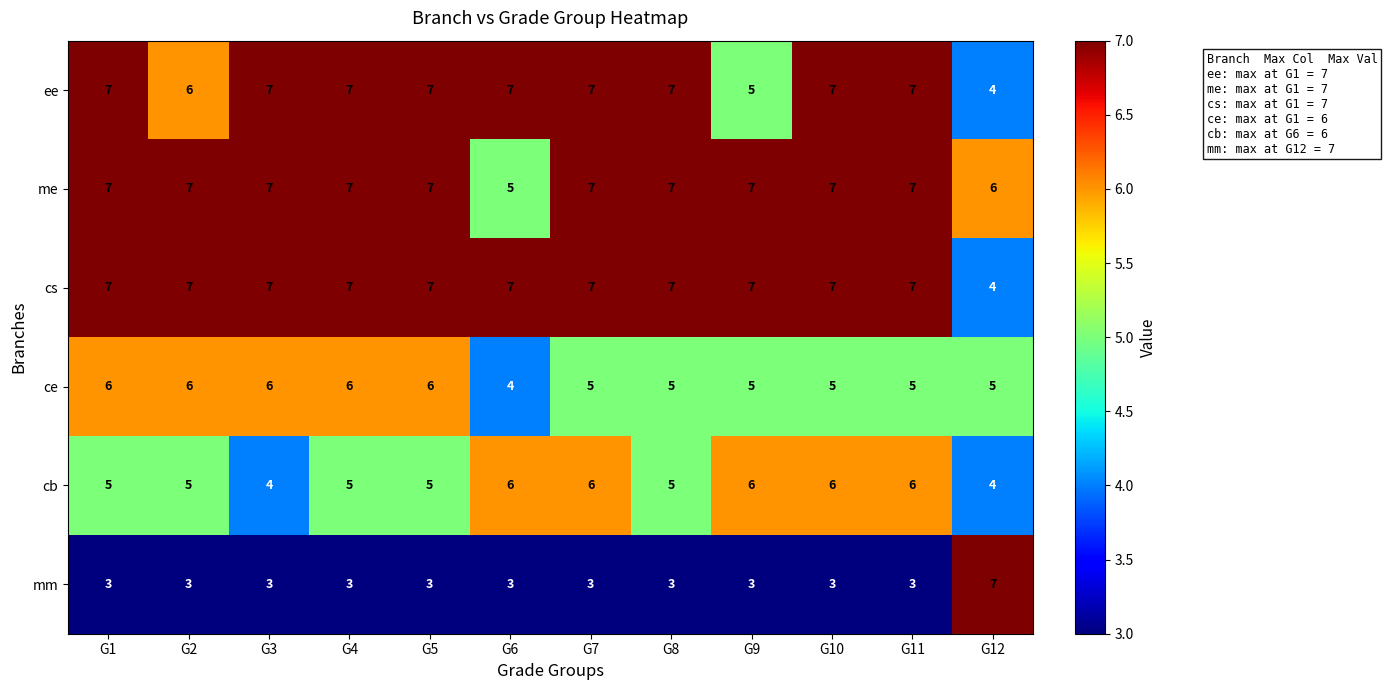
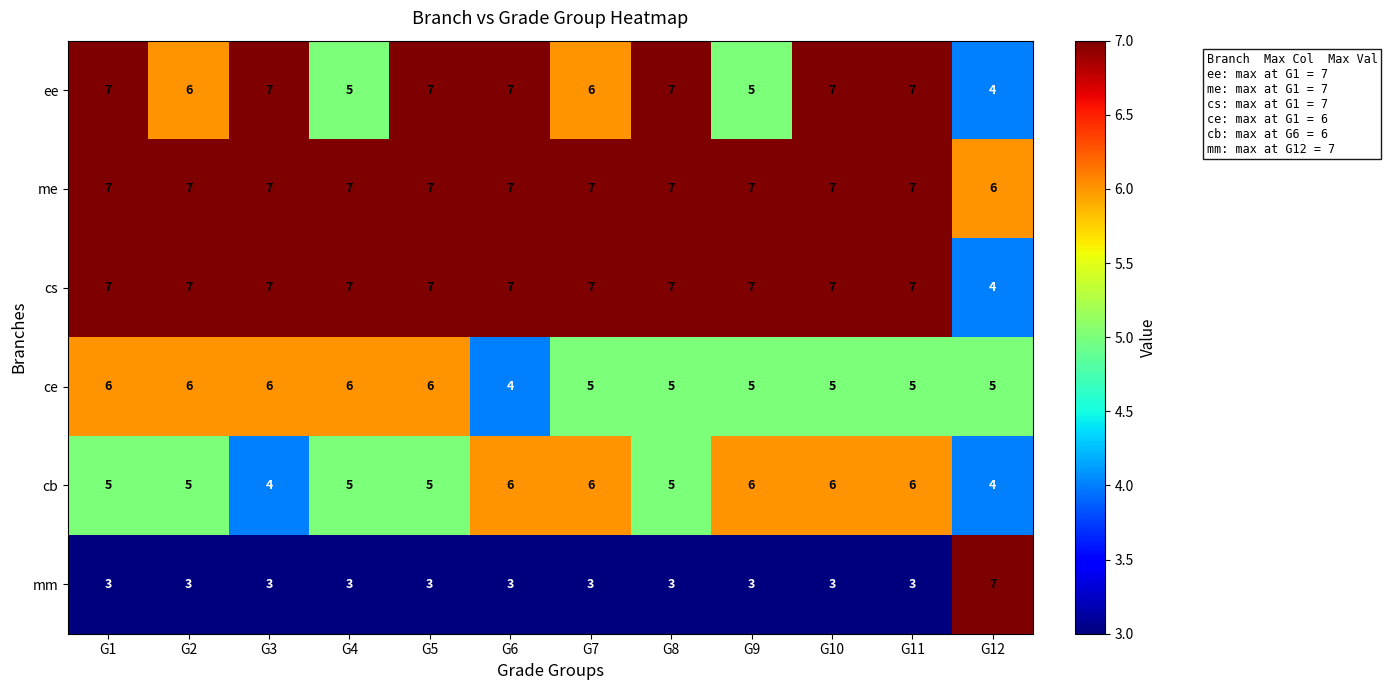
ee, G4: 7 -> 5
ee, G7: 7 -> 6
me, G6: 5 -> 7
